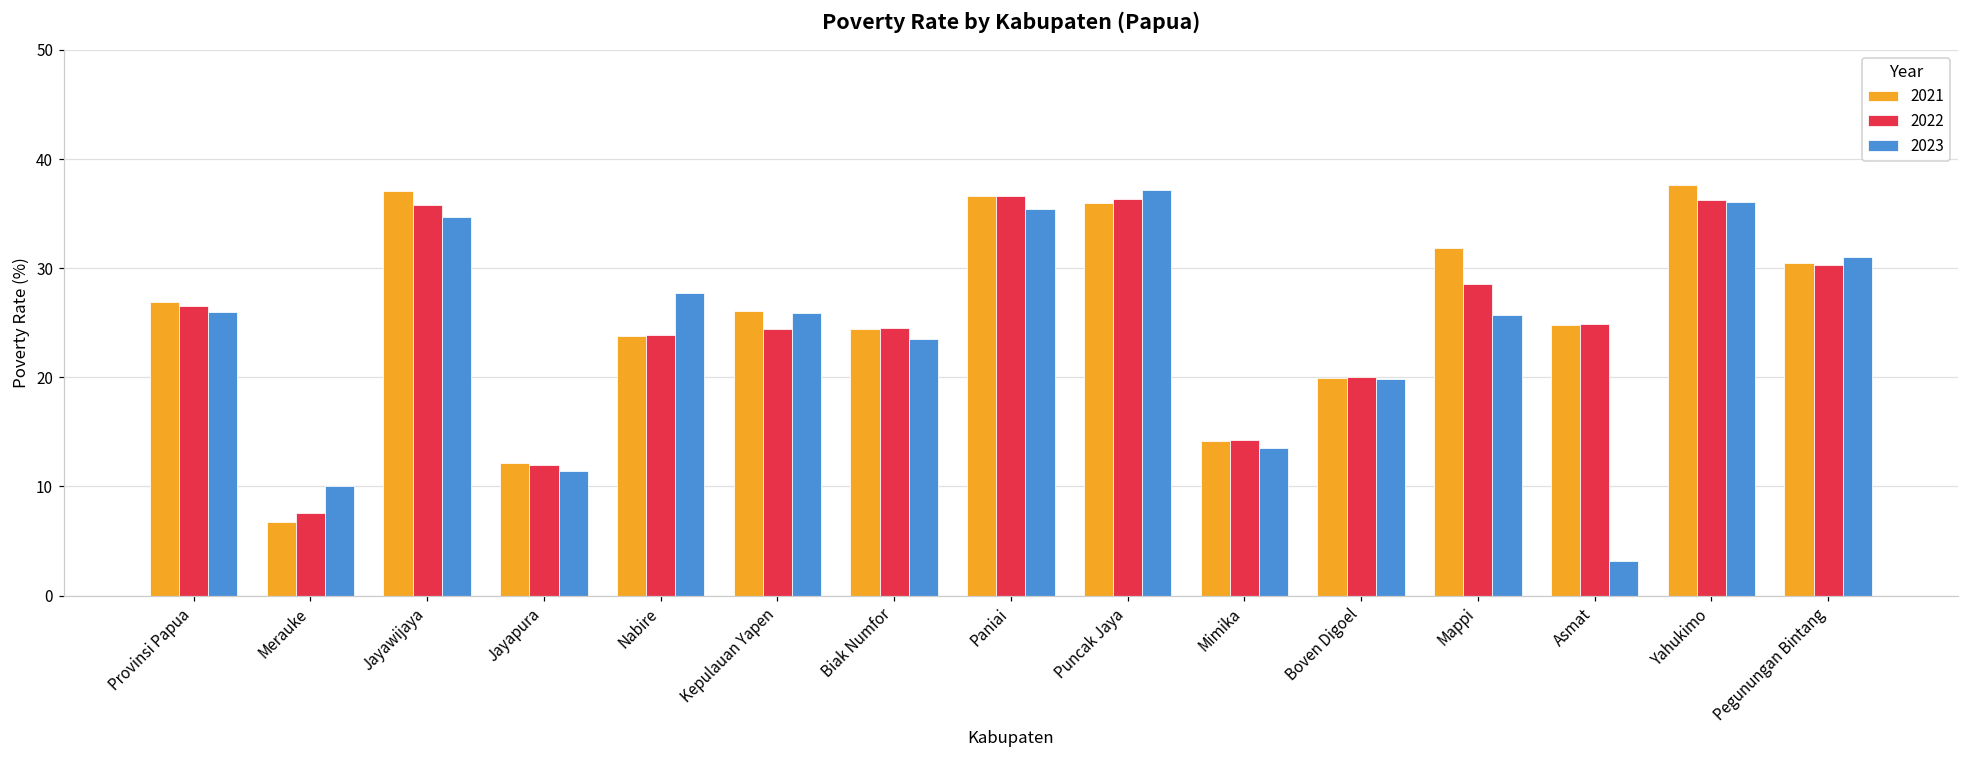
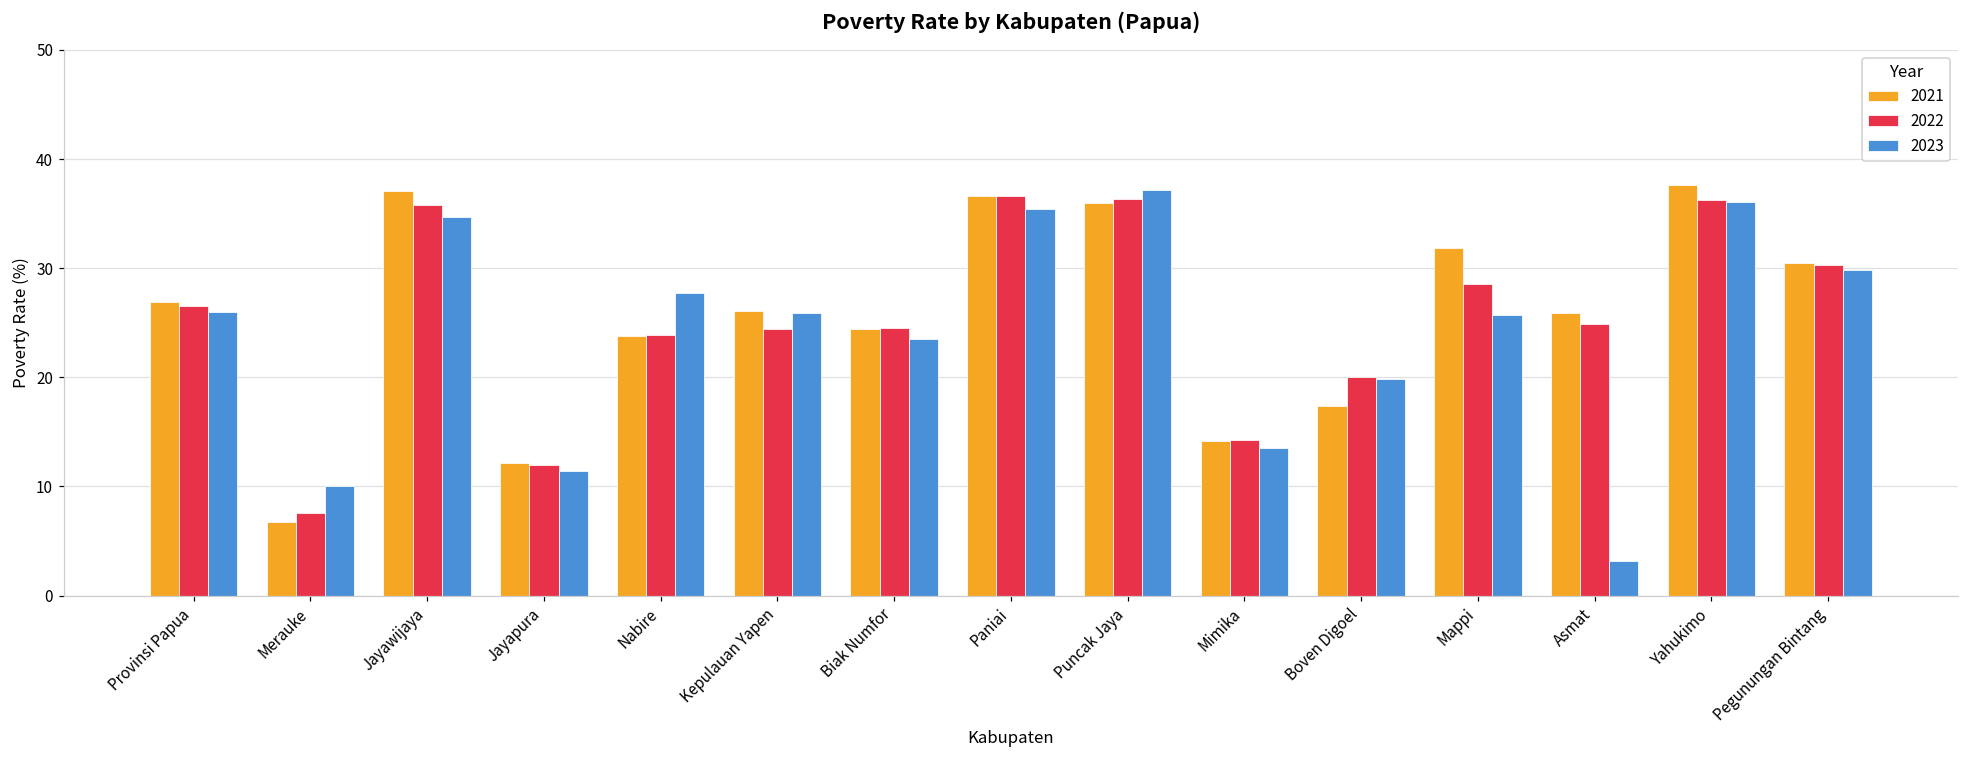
2021, Boven Digoel: 20 -> 17
2021, Asmat: 25 -> 26
2023, Pegunungan Bintang: 31 -> 30
